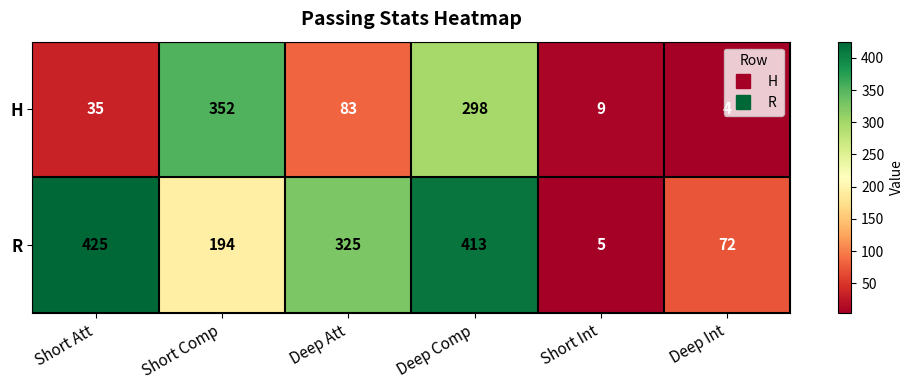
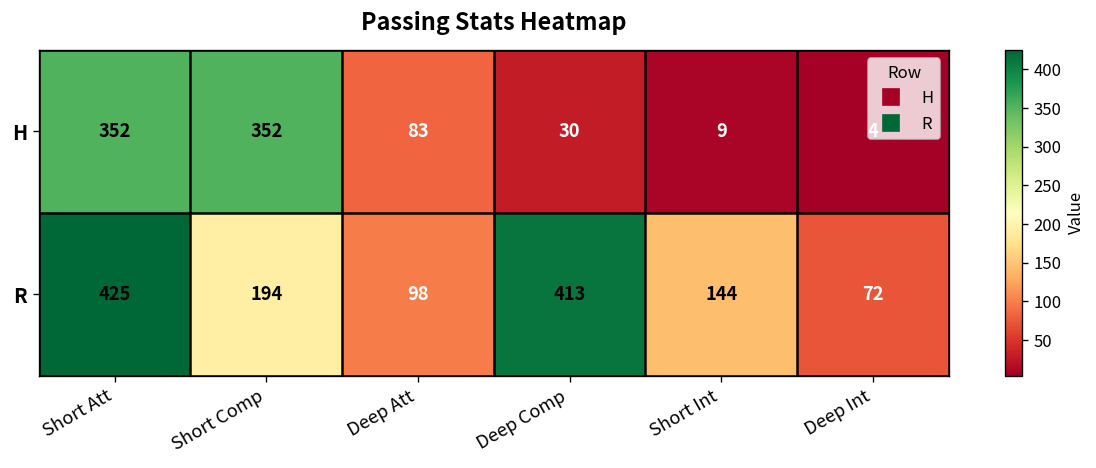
H, Short Att: 35 -> 352
H, Deep Comp: 298 -> 30
R, Deep Att: 325 -> 98
R, Short Int: 5 -> 144
